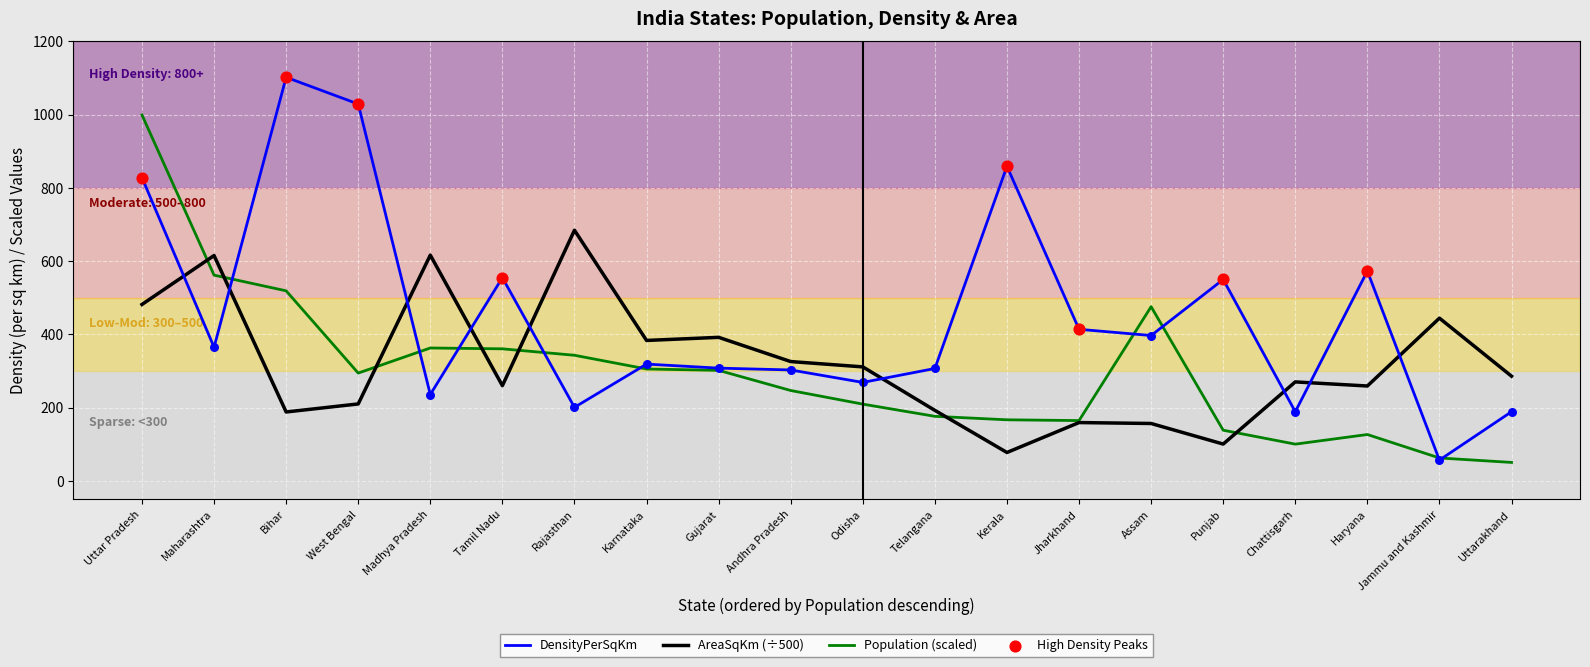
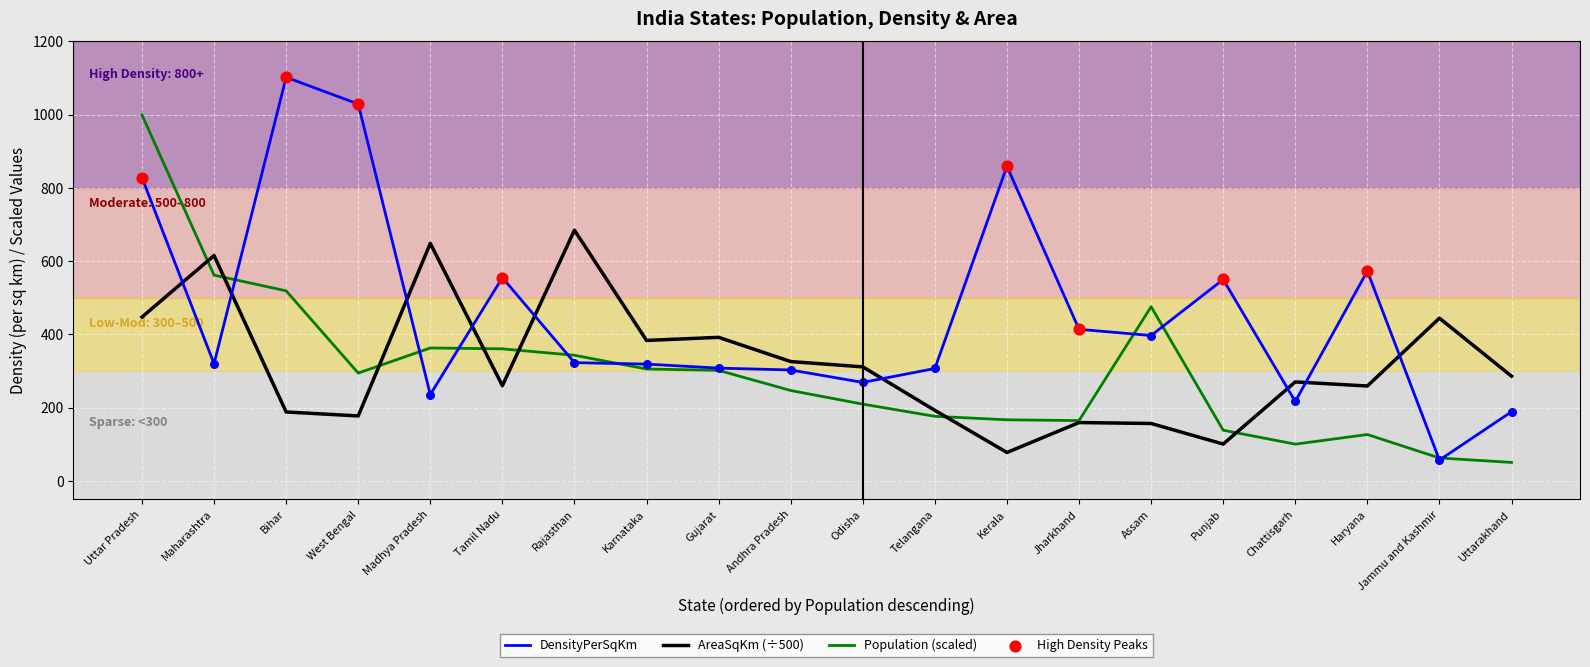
AreaSqKm (÷500), Uttar Pradesh: 480 -> 450
DensityPerSqKm, Maharashtra: 370 -> 320
AreaSqKm (÷500), West Bengal: 210 -> 180
AreaSqKm (÷500), Madhya Pradesh: 620 -> 650
DensityPerSqKm, Rajasthan: 200 -> 320
DensityPerSqKm, Chattisgarh: 190 -> 220
